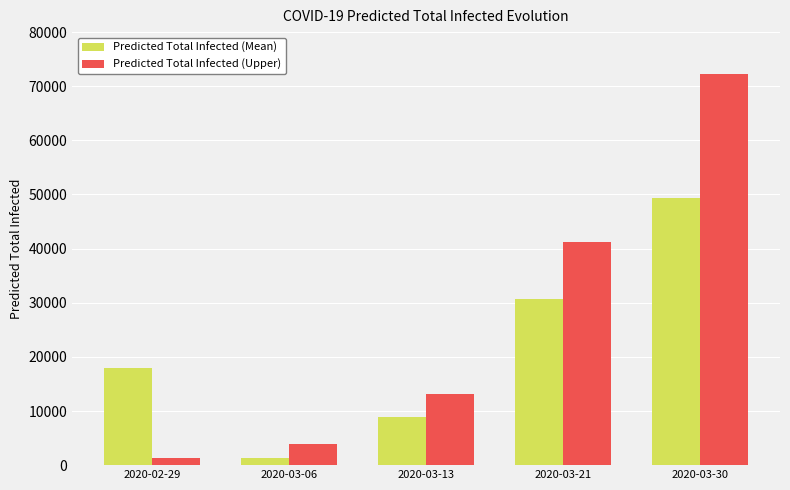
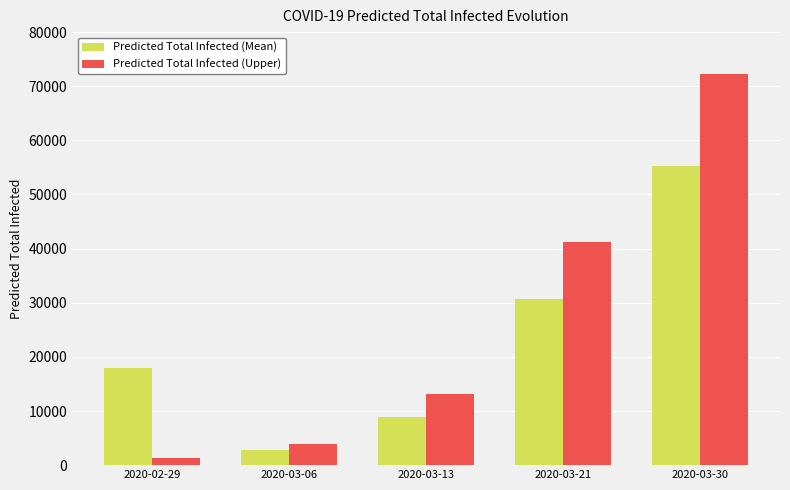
Predicted Total Infected (Mean), 2020-03-06: 1000 -> 3000
Predicted Total Infected (Mean), 2020-03-30: 49000 -> 55000
